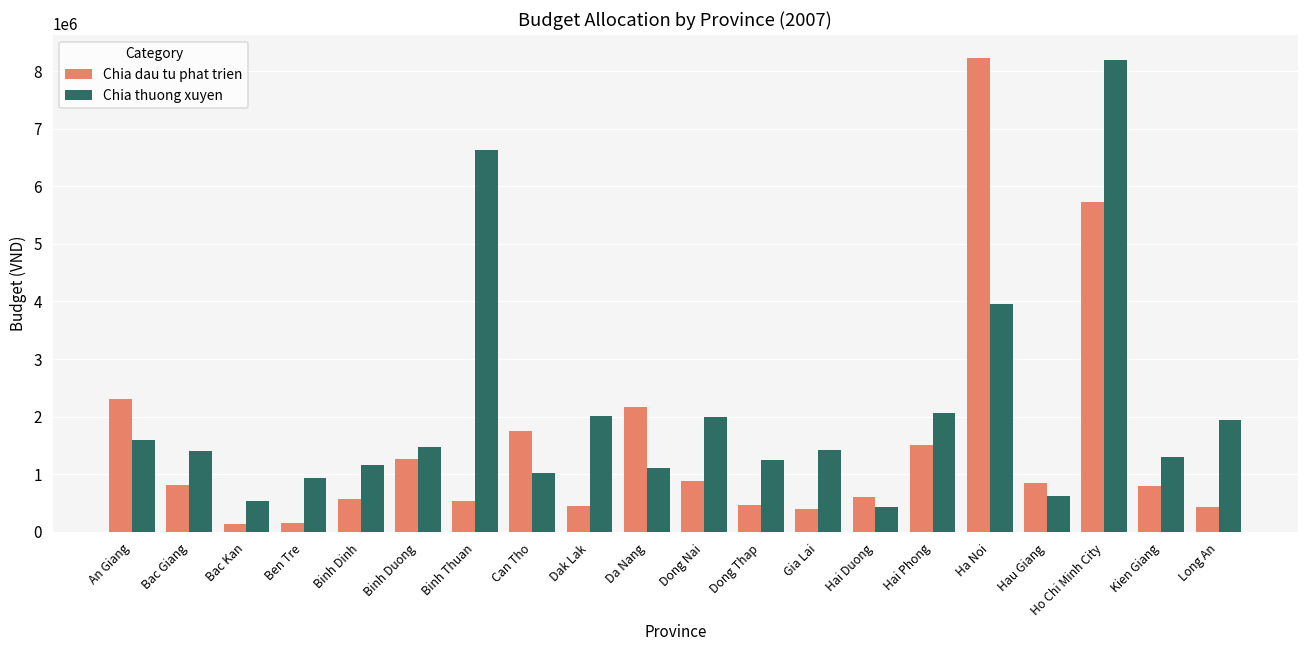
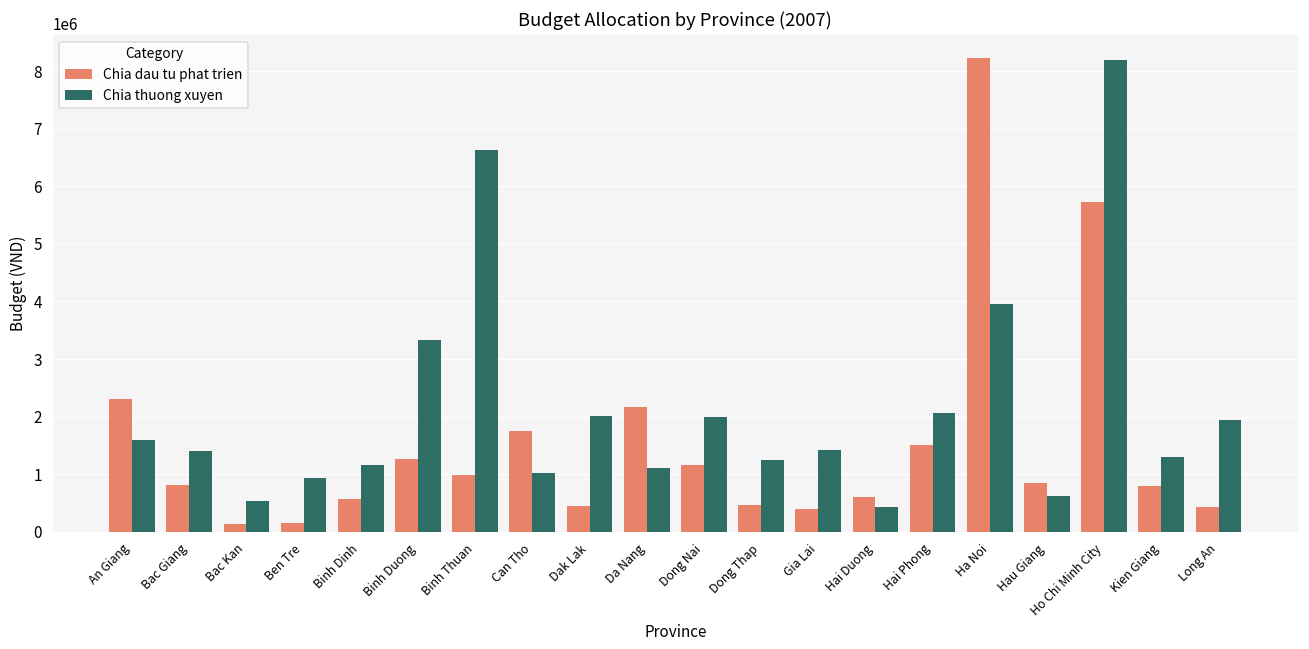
Chia thuong xuyen, Binh Duong: 1500000 -> 3300000
Chia dau tu phat trien, Binh Thuan: 500000 -> 1000000
Chia dau tu phat trien, Dong Nai: 900000 -> 1200000
